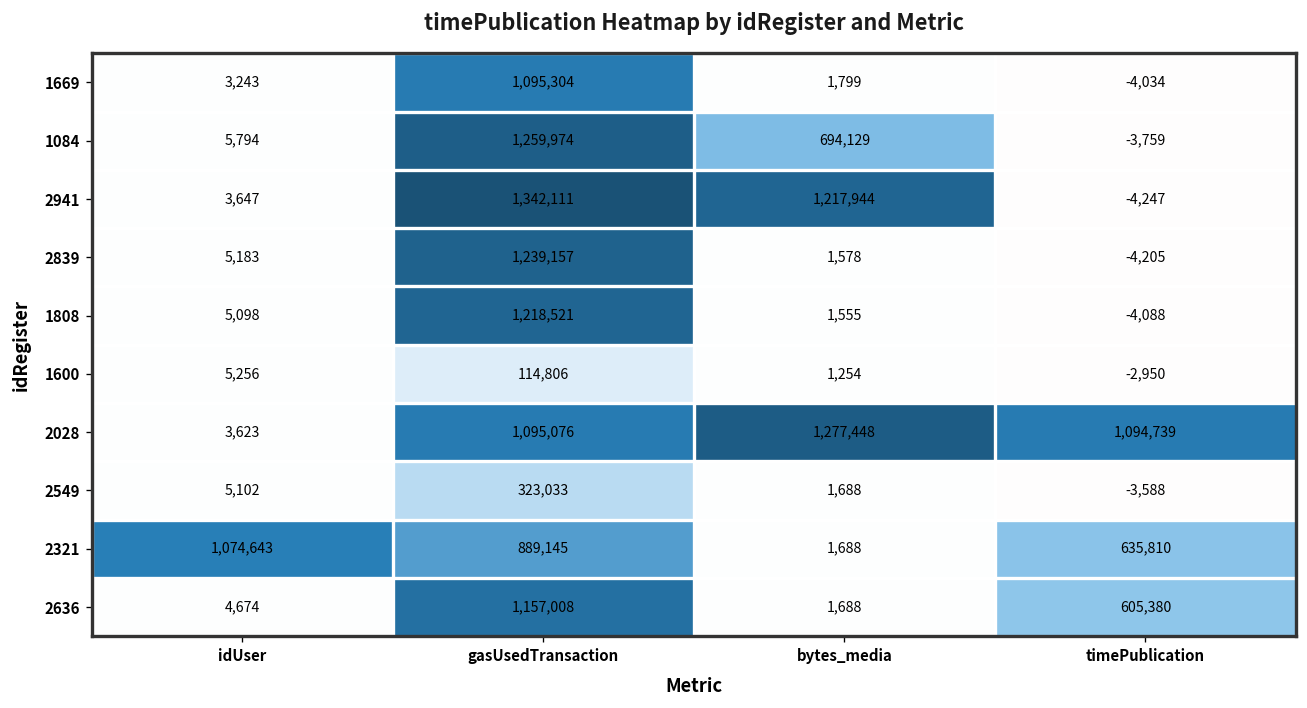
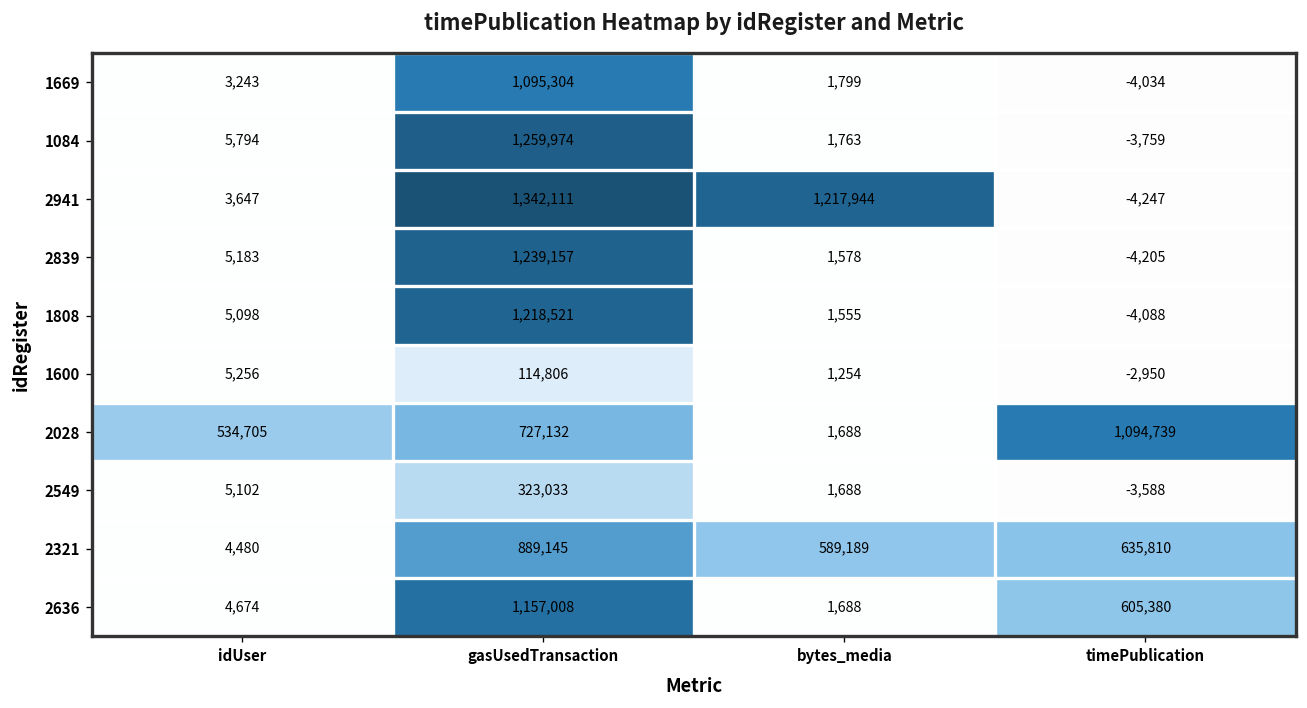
1084, bytes_media: 694,129 -> 1,763
2028, idUser: 3,623 -> 534,705
2028, gasUsedTransaction: 1,095,076 -> 727,132
2028, bytes_media: 1,277,448 -> 1,688
2321, idUser: 1,074,643 -> 4,480
2321, bytes_media: 1,688 -> 589,189
